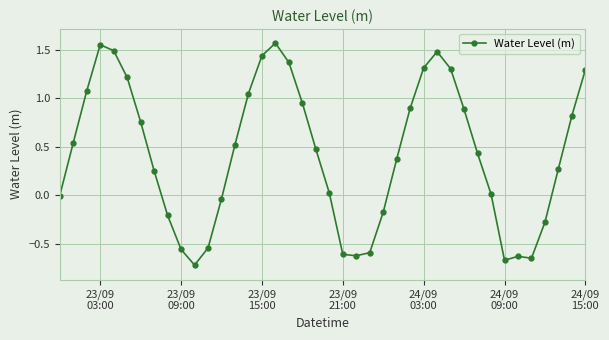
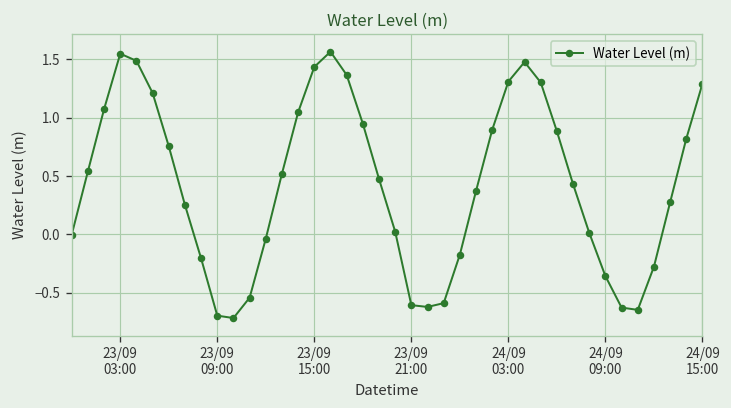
23/09 09:00: -0.6 -> -0.7
24/09 09:00: -0.7 -> -0.4
